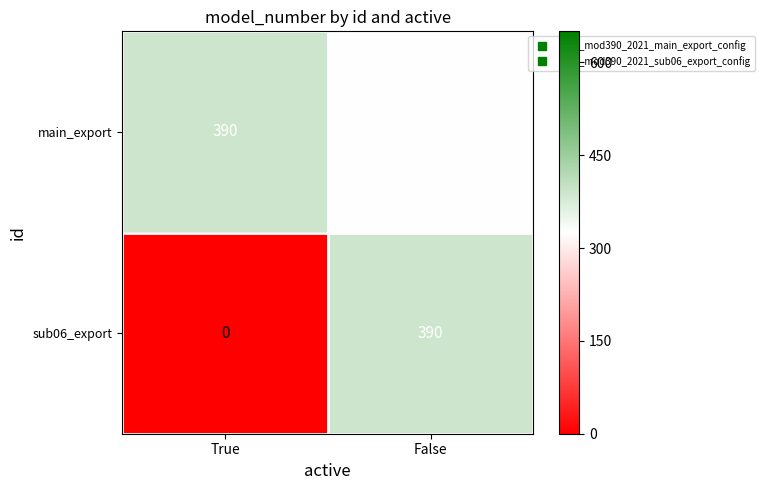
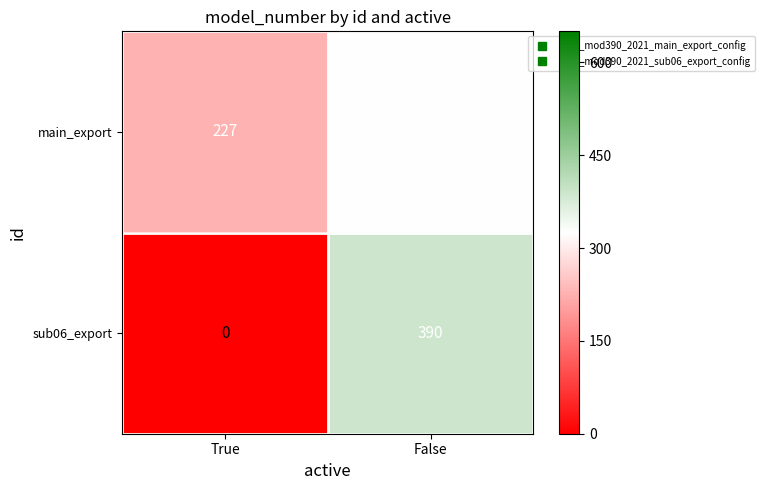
main_export, True: 390 -> 227
